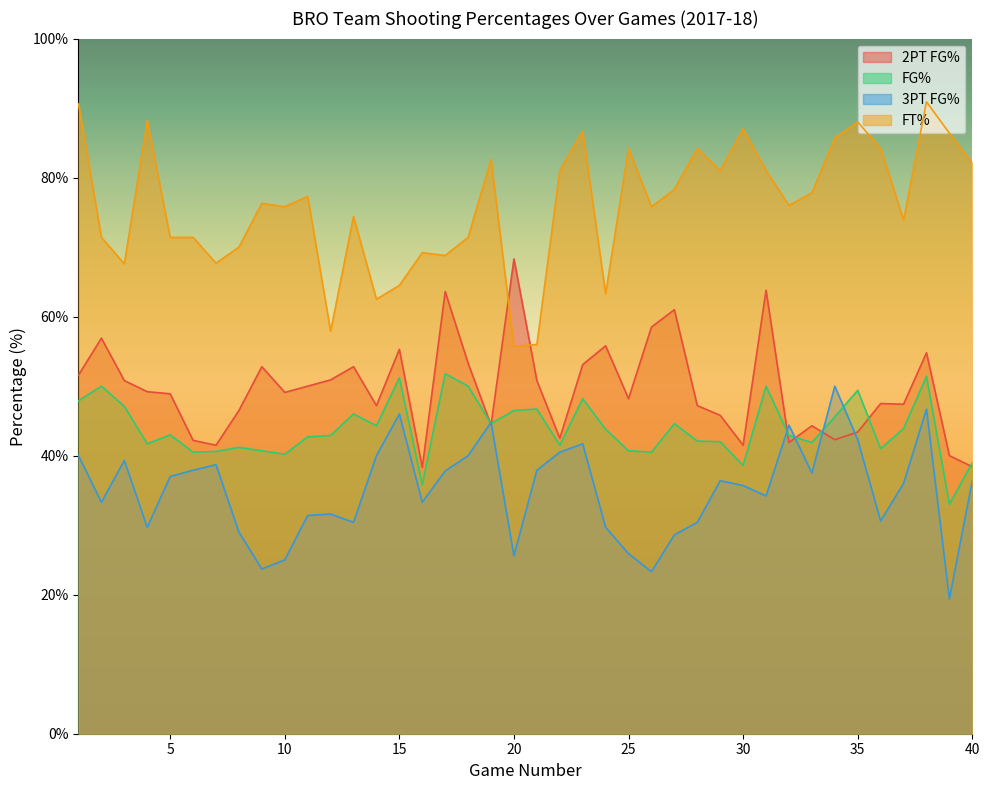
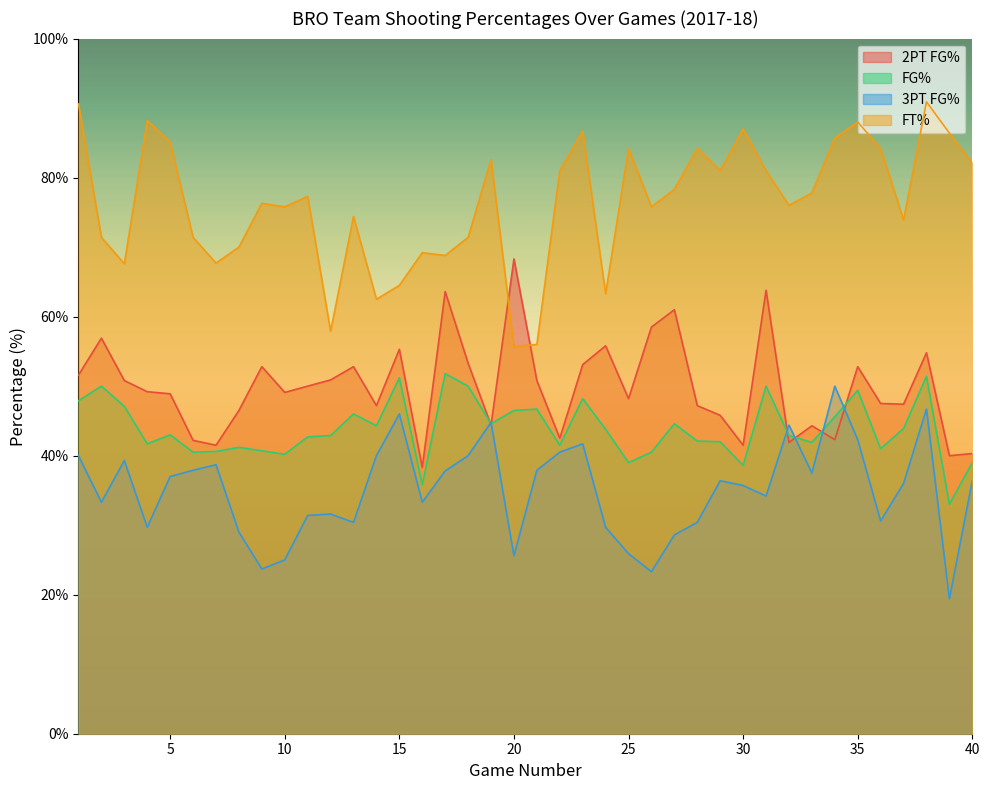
FT%, 5: 71% -> 85%
FG%, 25: 41% -> 39%
2PT FG%, 35: 43% -> 53%
2PT FG%, 40: 38% -> 40%
